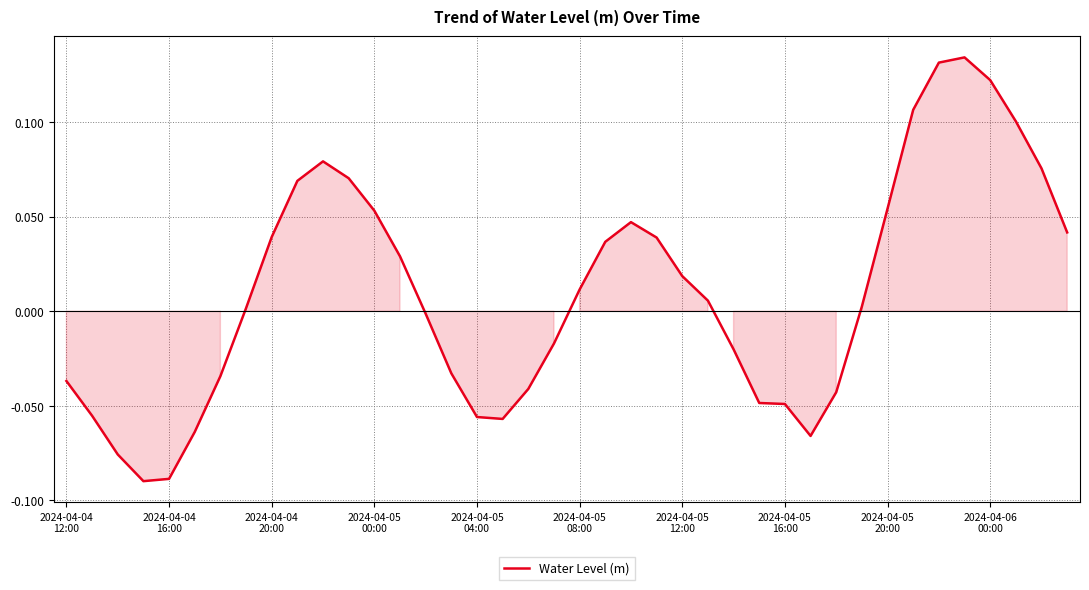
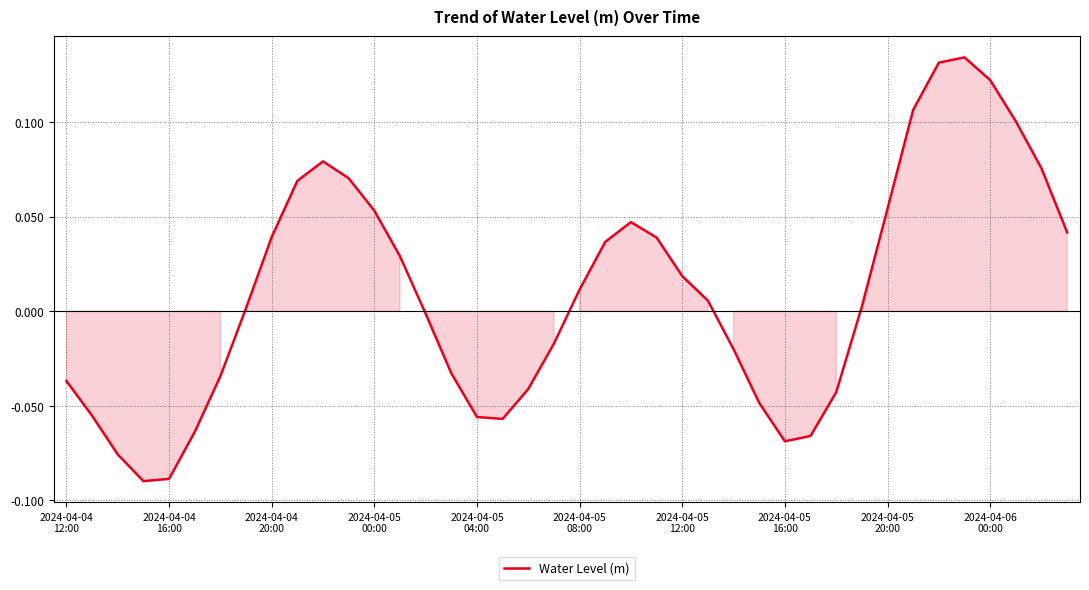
2024-04-05 16:00: -0.049 -> -0.069
